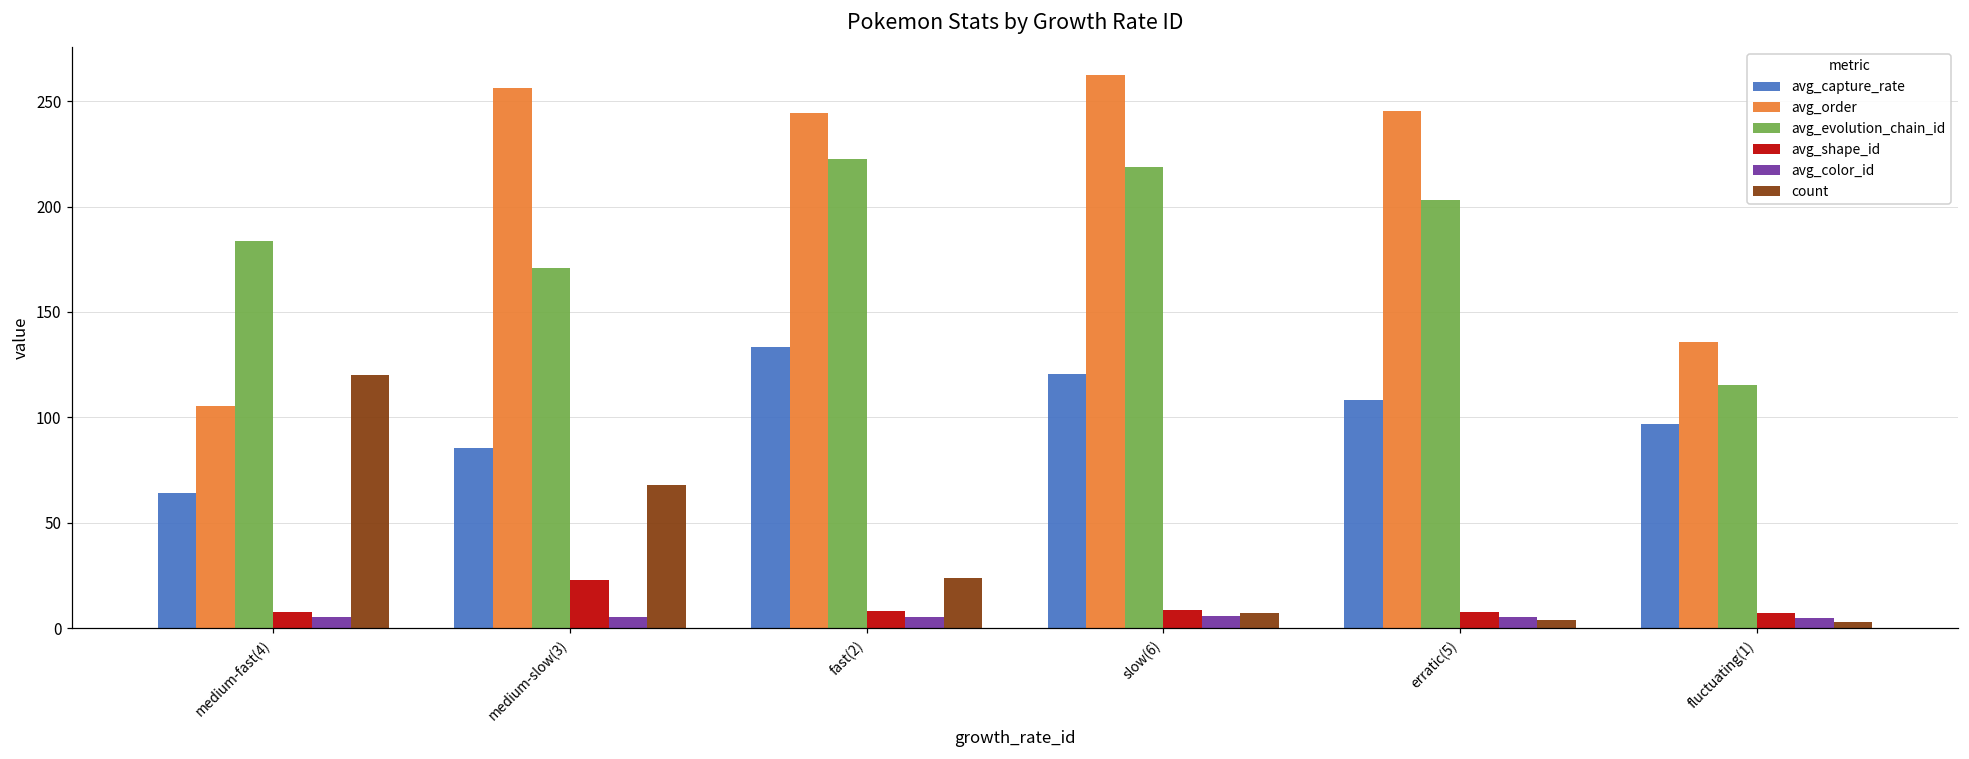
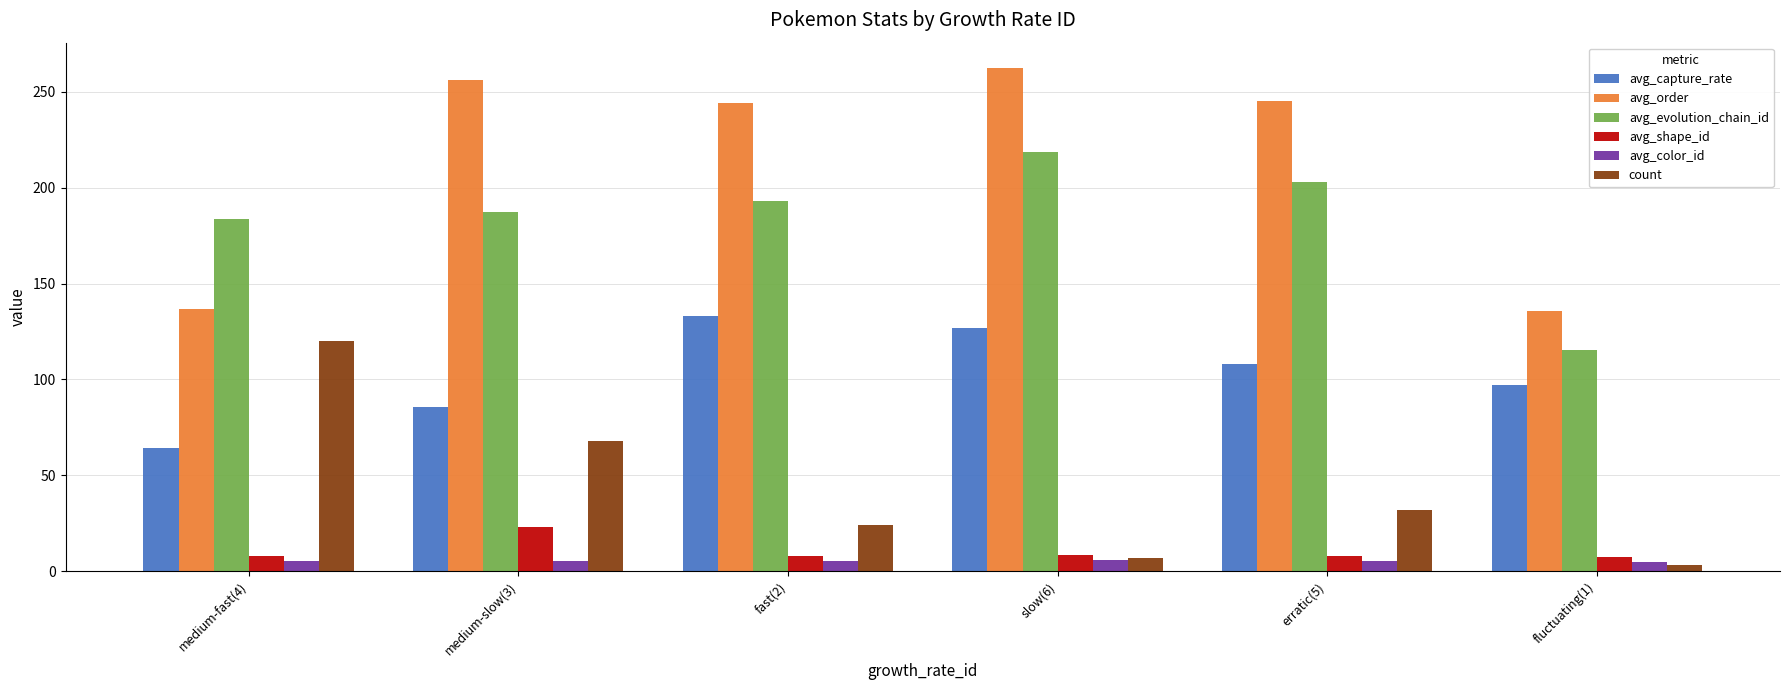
avg_order, medium-fast(4): 105 -> 137
avg_evolution_chain_id, medium-slow(3): 171 -> 187
avg_evolution_chain_id, fast(2): 223 -> 193
avg_capture_rate, slow(6): 121 -> 127
count, erratic(5): 4 -> 32
